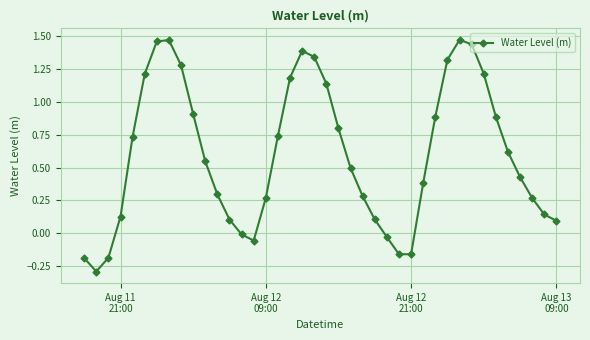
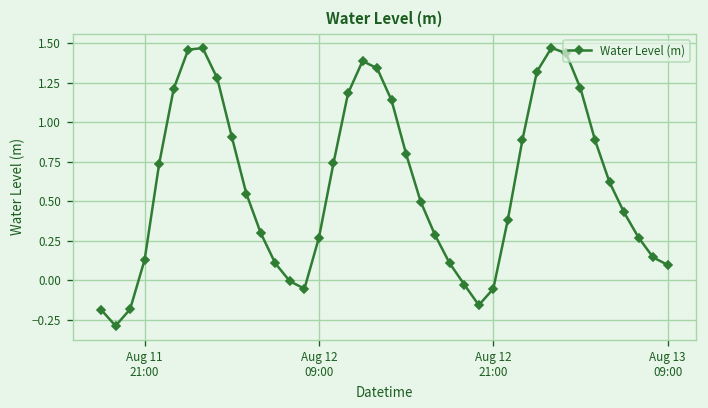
Aug 12 21:00: -0.16 -> -0.05
